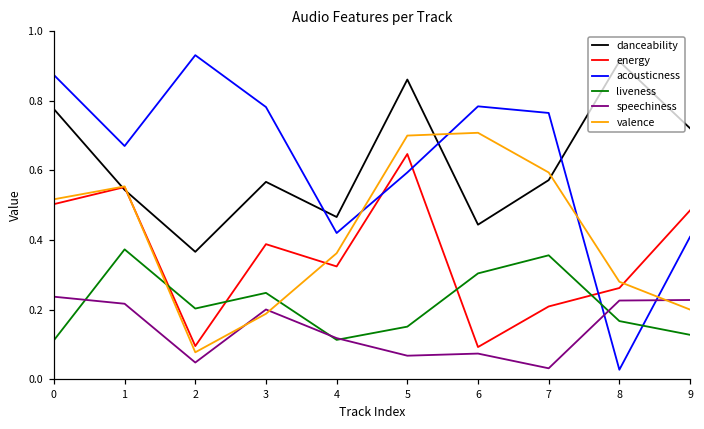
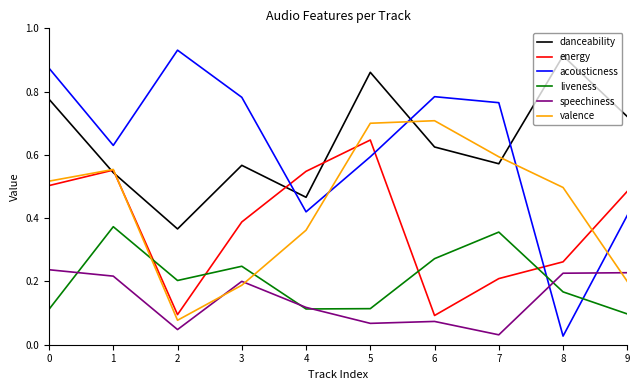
acousticness, 1: 0.67 -> 0.63
energy, 4: 0.32 -> 0.55
liveness, 5: 0.15 -> 0.11
danceability, 6: 0.44 -> 0.63
liveness, 6: 0.30 -> 0.27
valence, 8: 0.28 -> 0.50
liveness, 9: 0.13 -> 0.10
